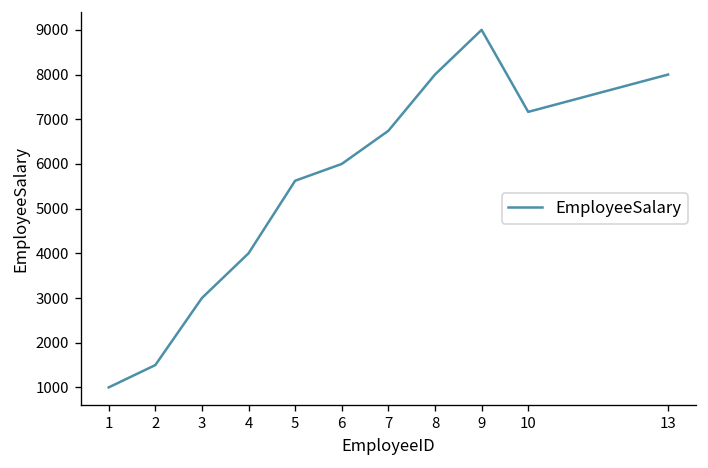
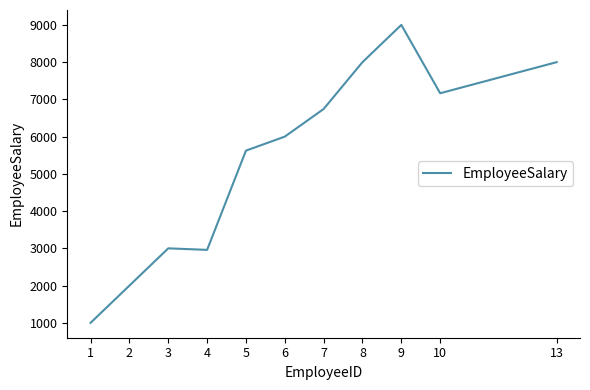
2: 1500 -> 2000
4: 4000 -> 3000
